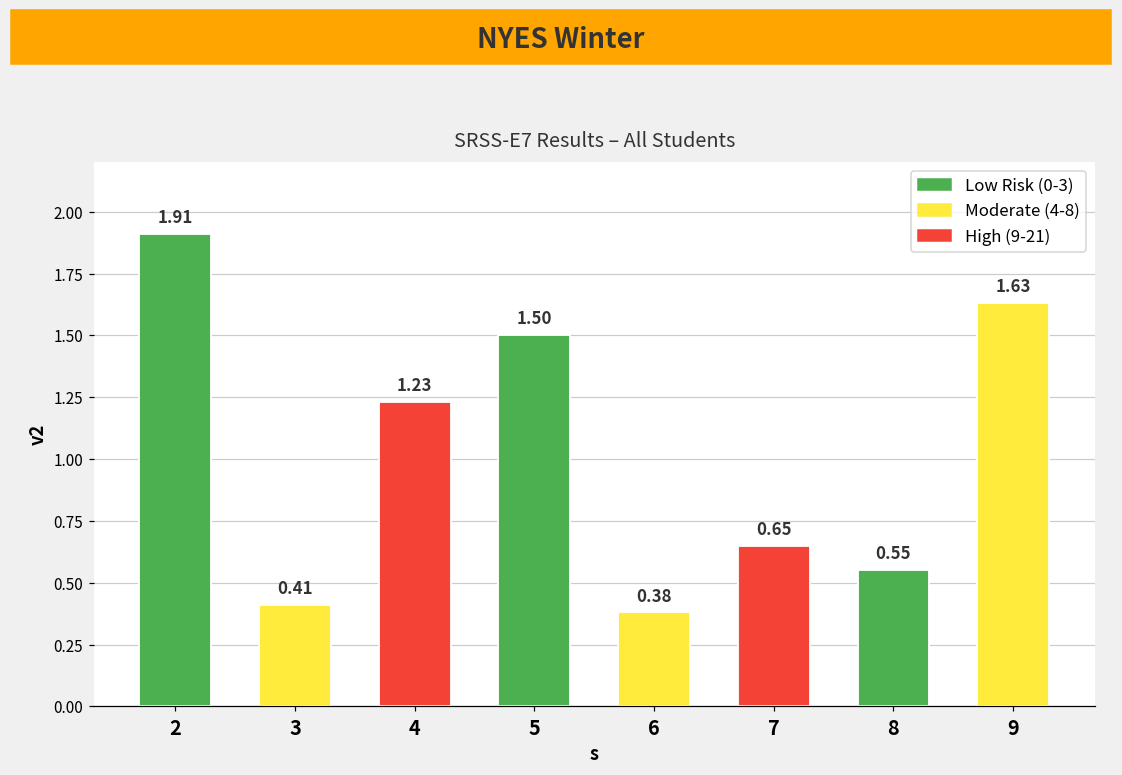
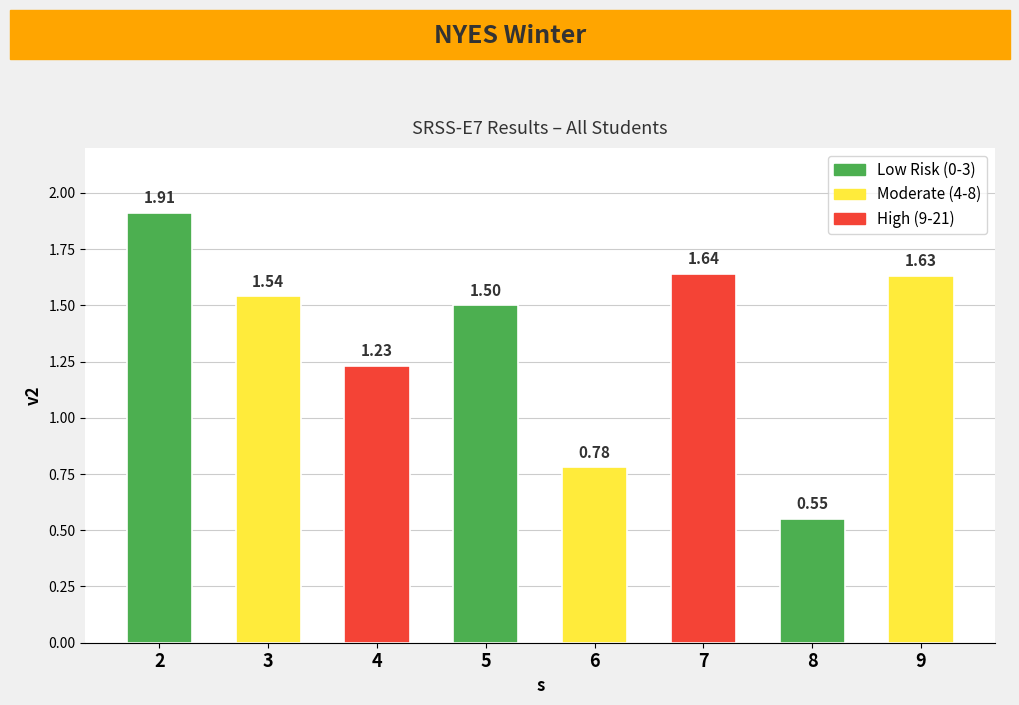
3: 0.41 -> 1.54
6: 0.38 -> 0.78
7: 0.65 -> 1.64
